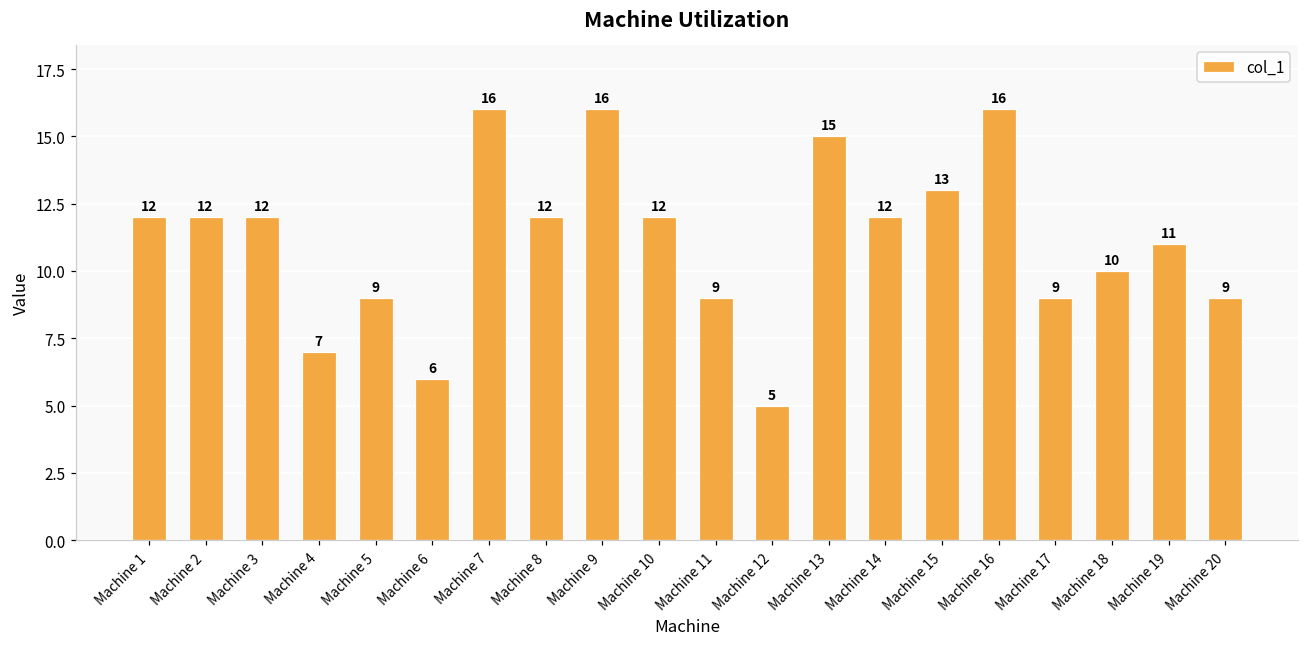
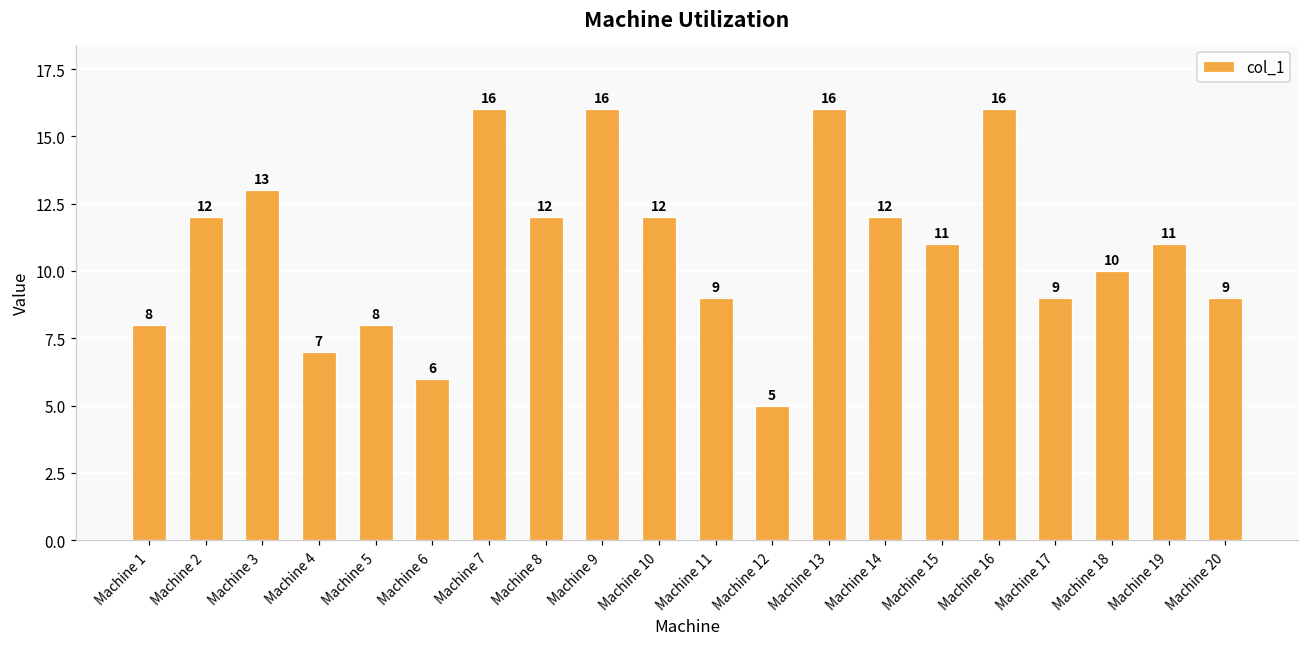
Machine 1: 12 -> 8
Machine 3: 12 -> 13
Machine 5: 9 -> 8
Machine 13: 15 -> 16
Machine 15: 13 -> 11
